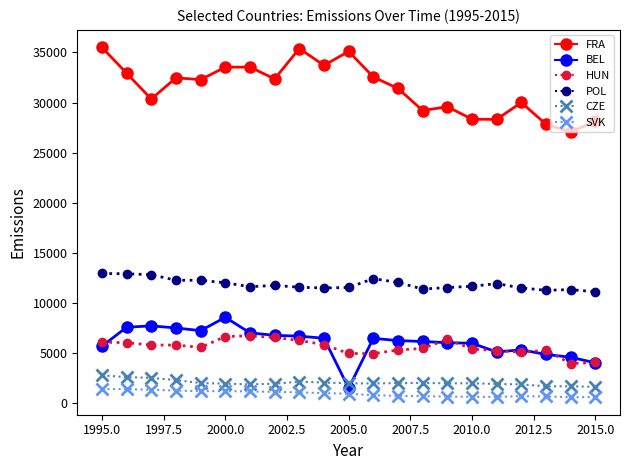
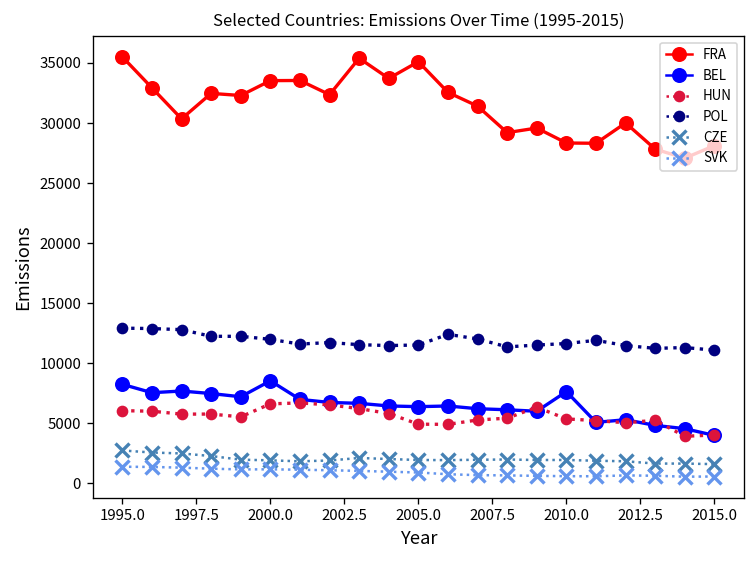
BEL, 1995.0: 5700 -> 8200
BEL, 2005.0: 1500 -> 6400
BEL, 2010.0: 6000 -> 7600
